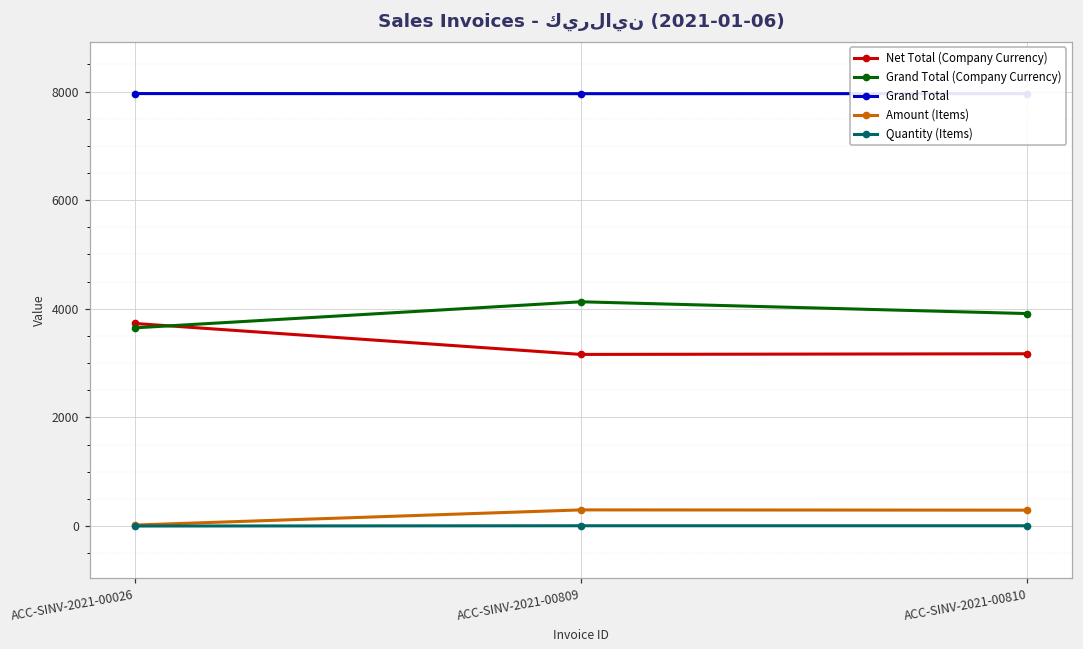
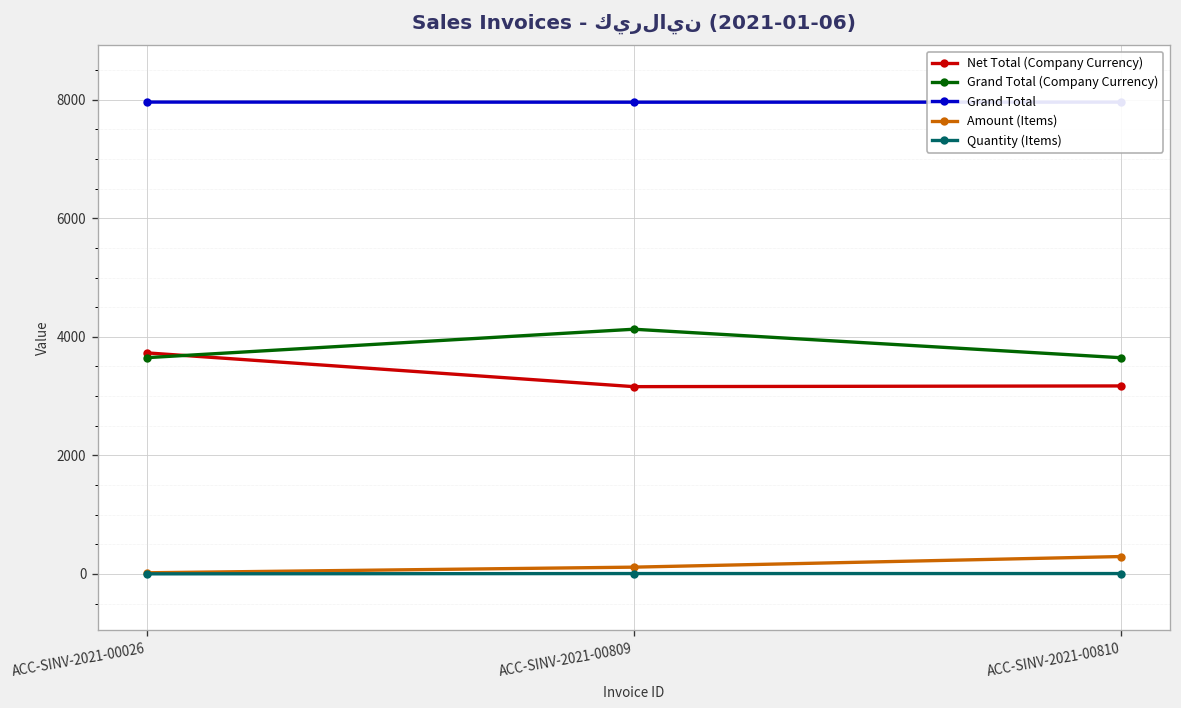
Amount (Items), ACC-SINV-2021-00809: 300 -> 100
Grand Total (Company Currency), ACC-SINV-2021-00810: 3900 -> 3600
